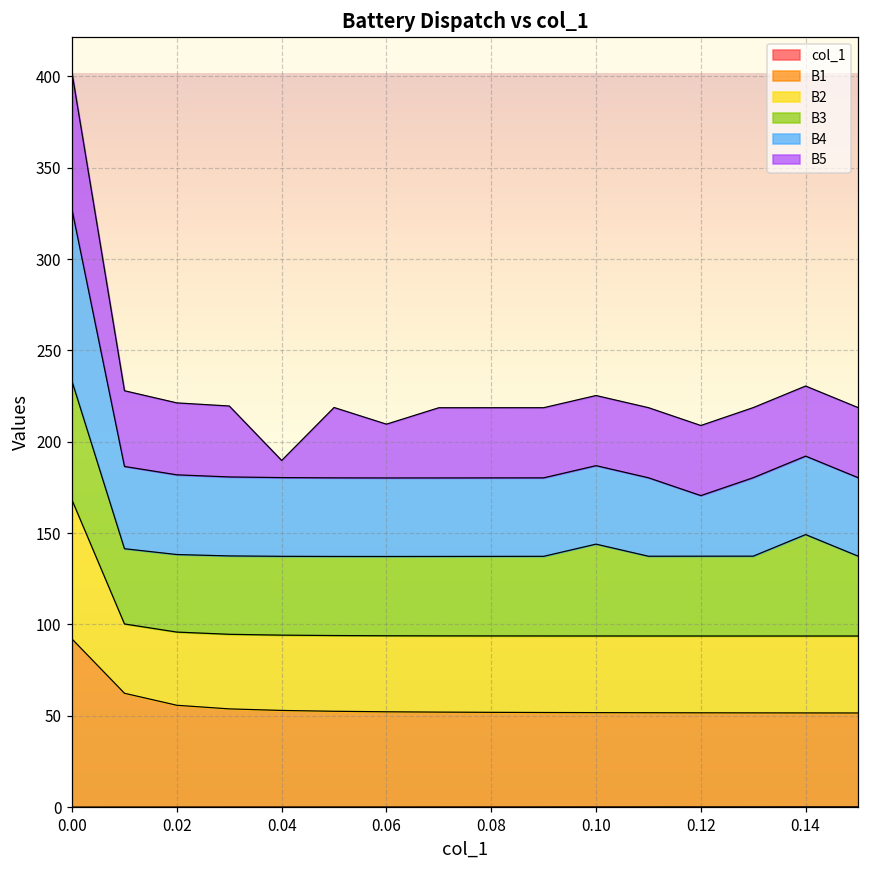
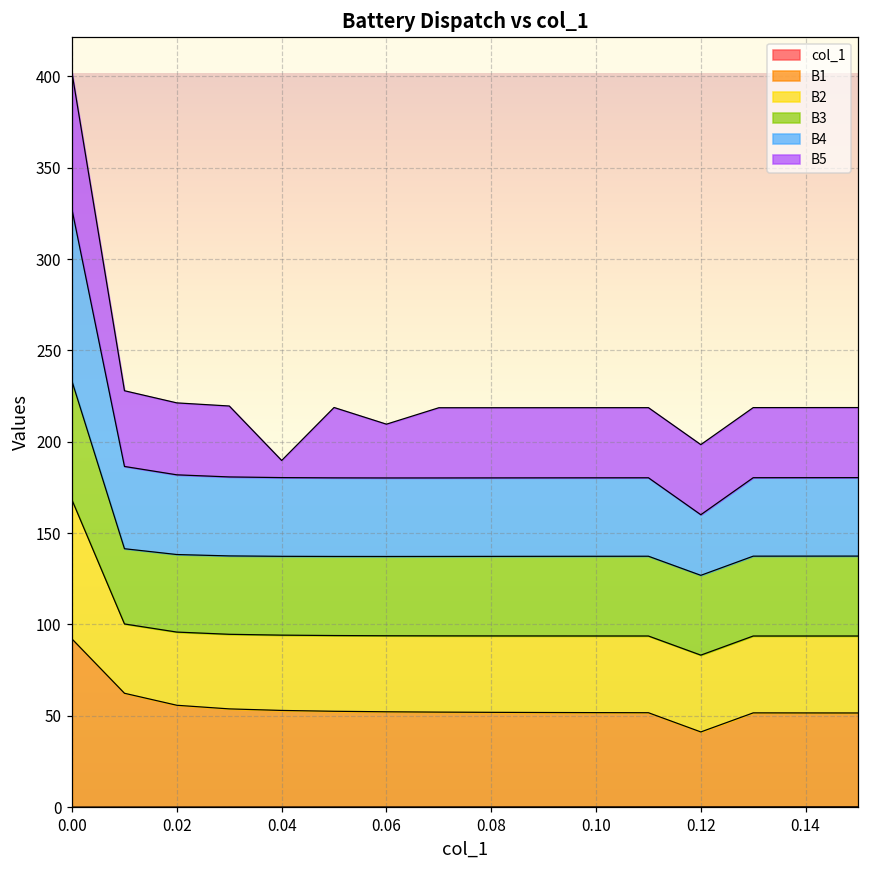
B3, 0.10: 50 -> 44
B1, 0.12: 51 -> 41
B3, 0.14: 56 -> 44
